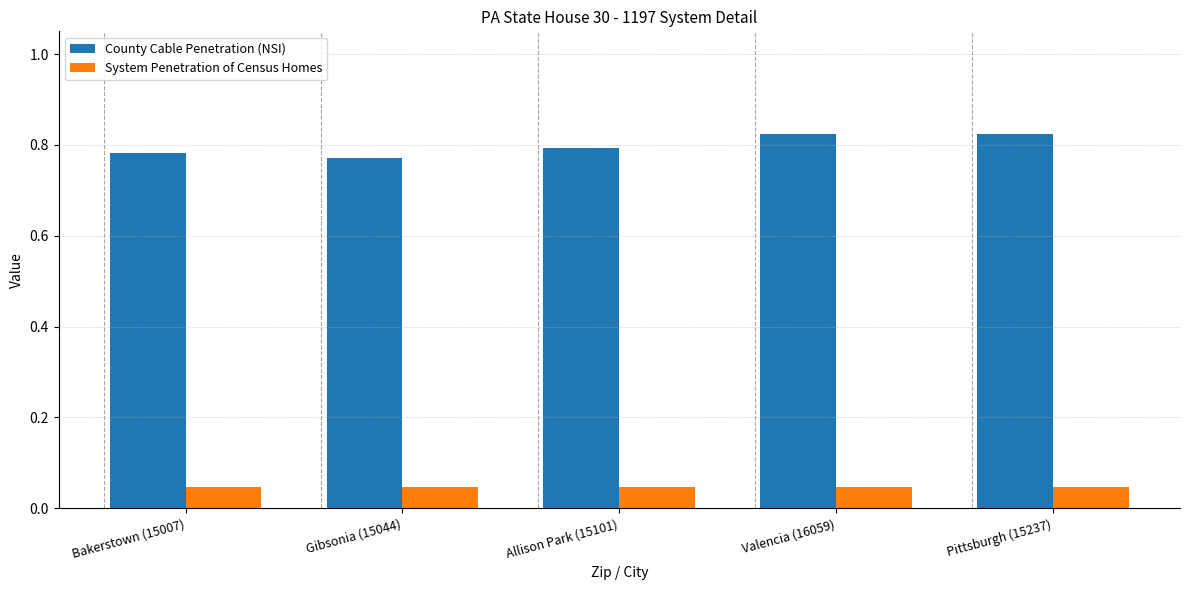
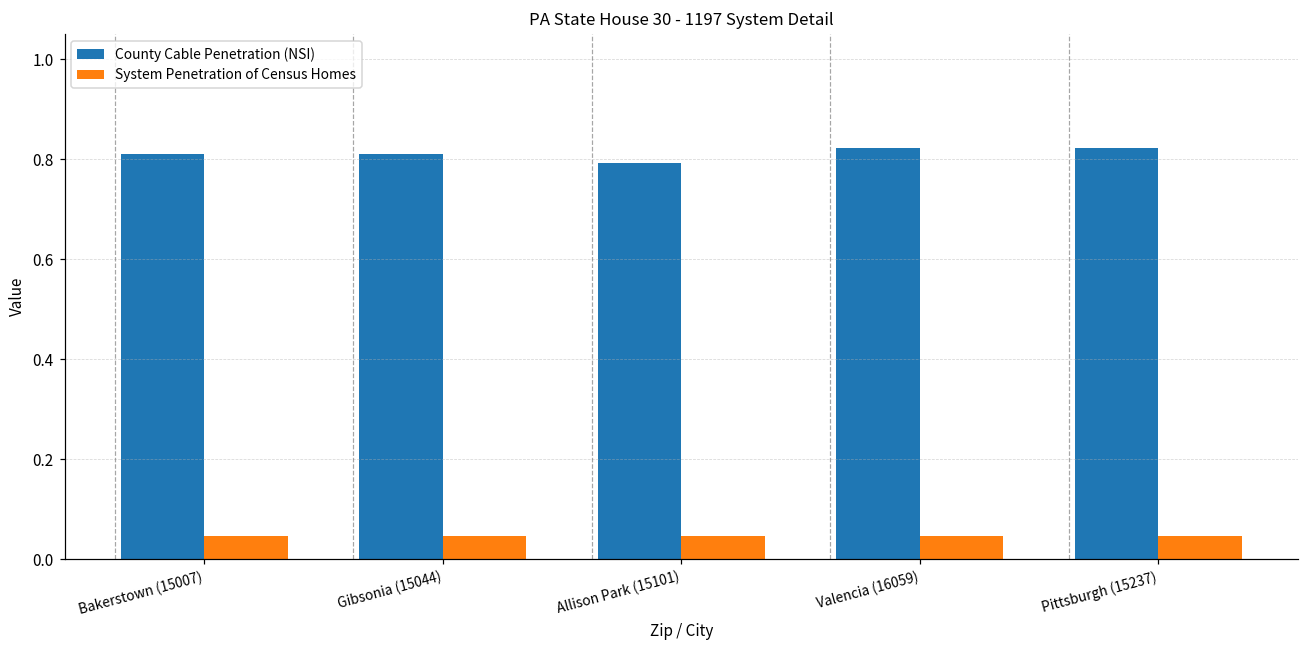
County Cable Penetration (NSI), Bakerstown (15007): 0.78 -> 0.81
County Cable Penetration (NSI), Gibsonia (15044): 0.77 -> 0.81
